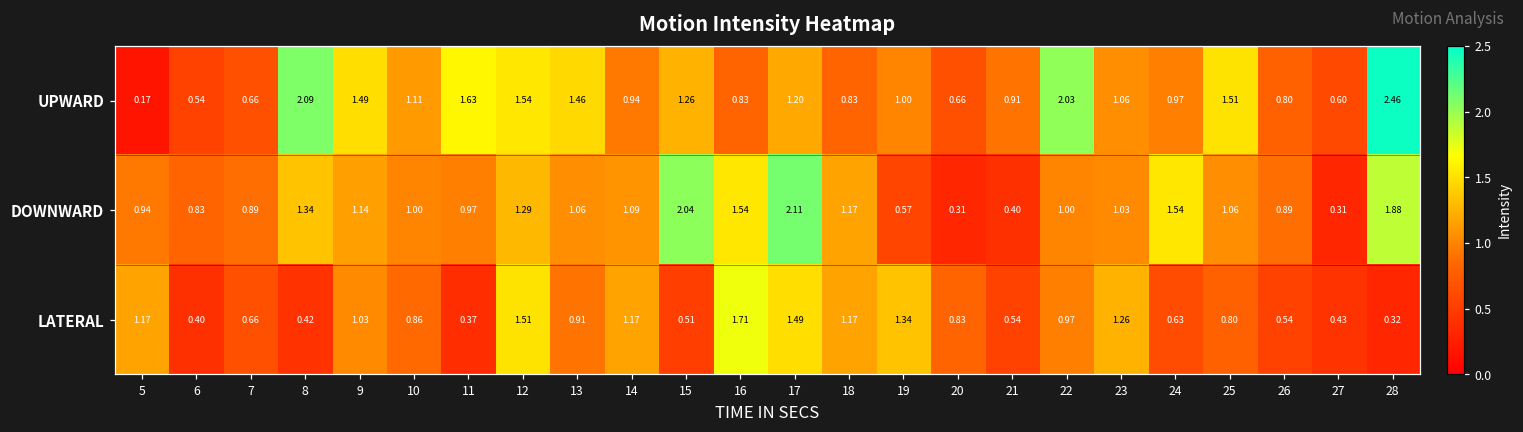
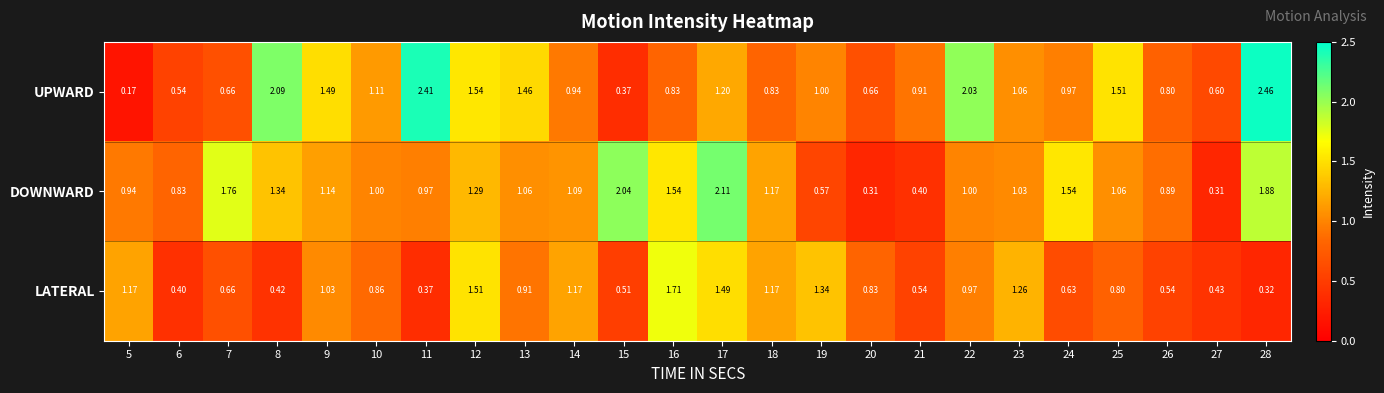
UPWARD, 11: 1.63 -> 2.41
UPWARD, 15: 1.26 -> 0.37
DOWNWARD, 7: 0.89 -> 1.76
